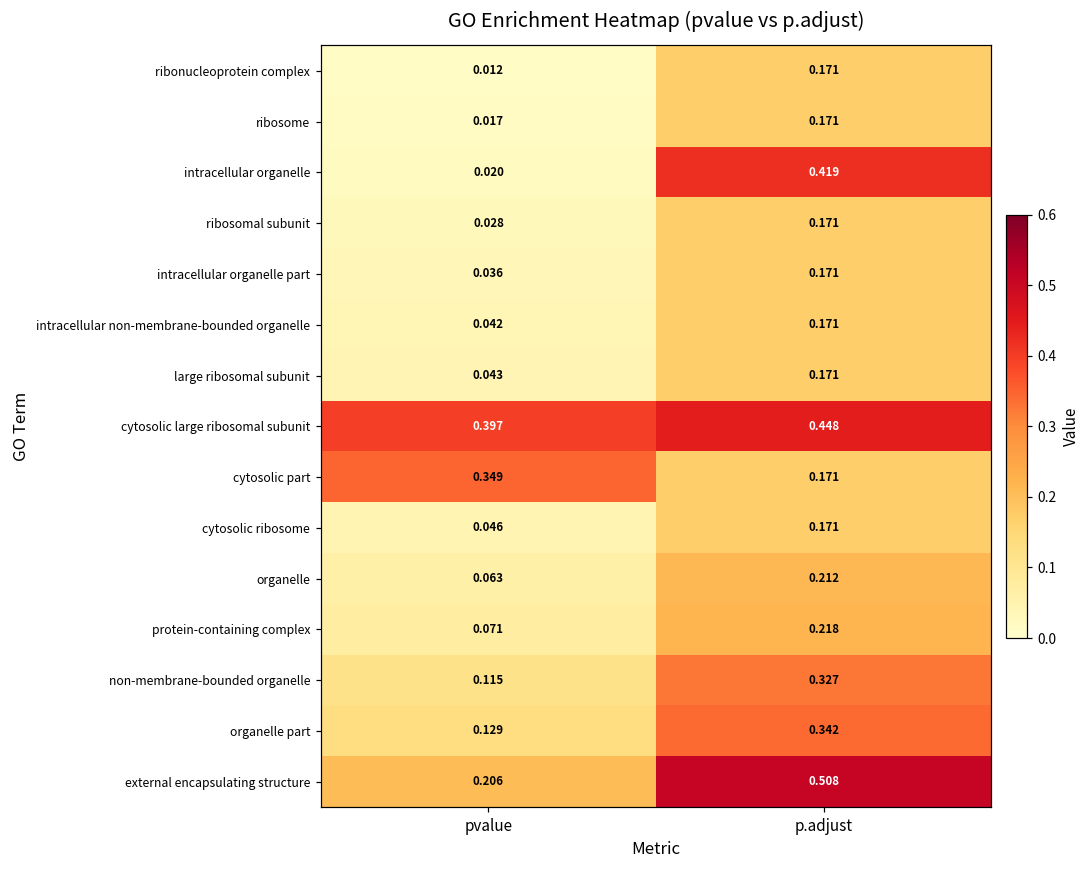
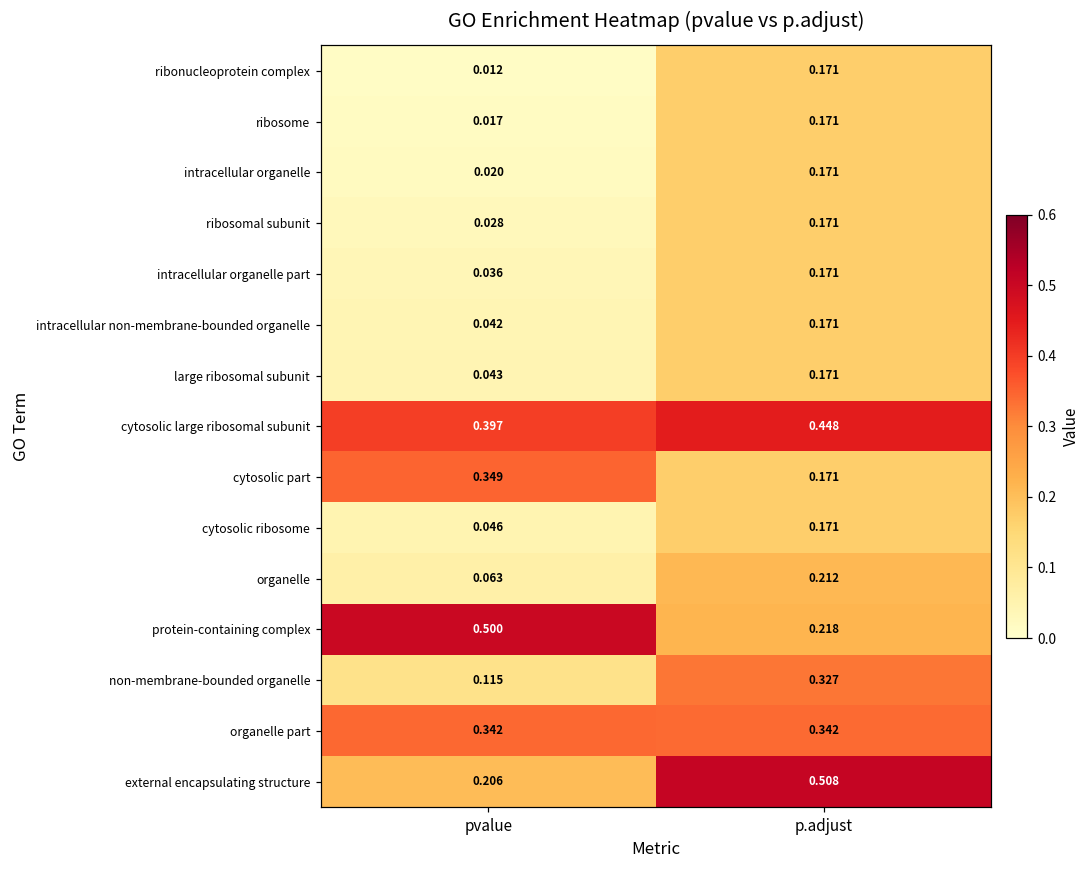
intracellular organelle, p.adjust: 0.419 -> 0.171
protein-containing complex, pvalue: 0.071 -> 0.500
organelle part, pvalue: 0.129 -> 0.342
